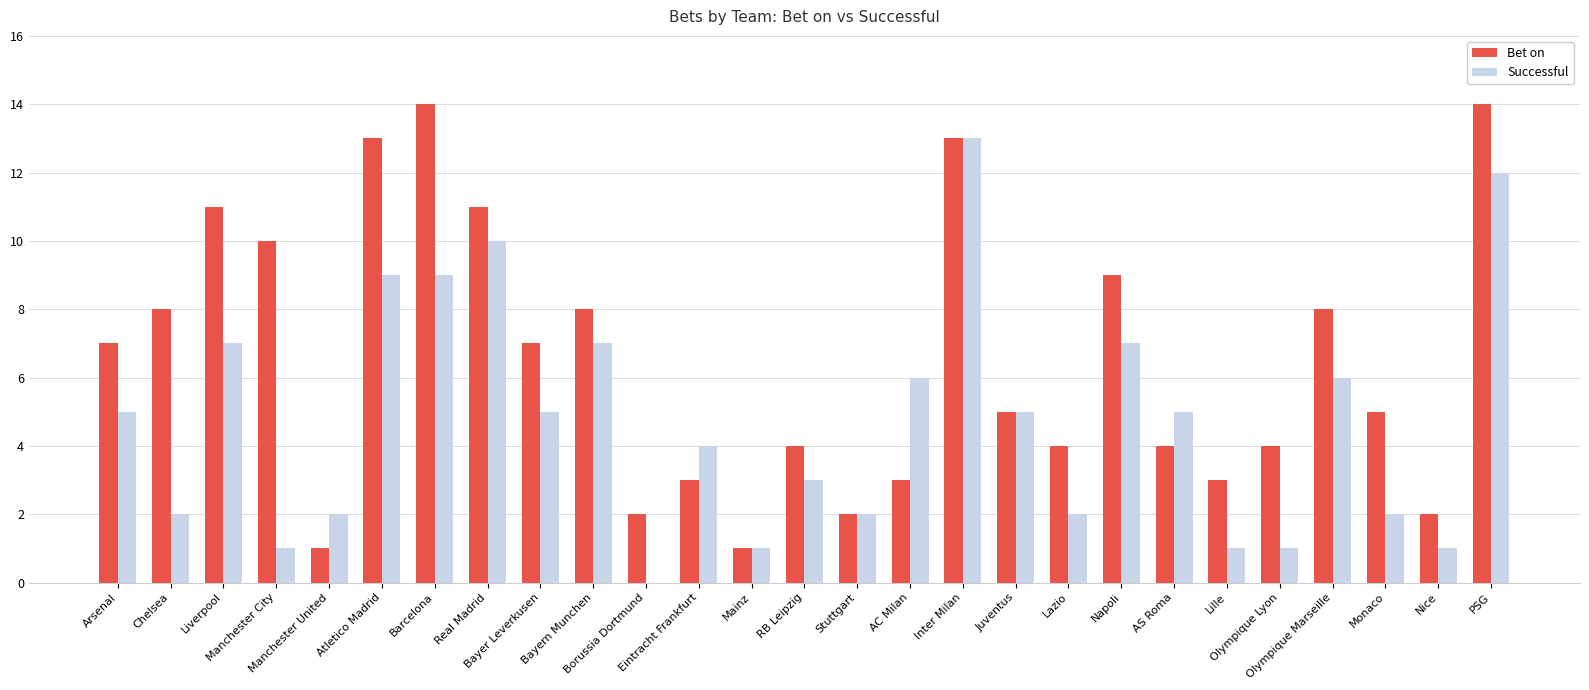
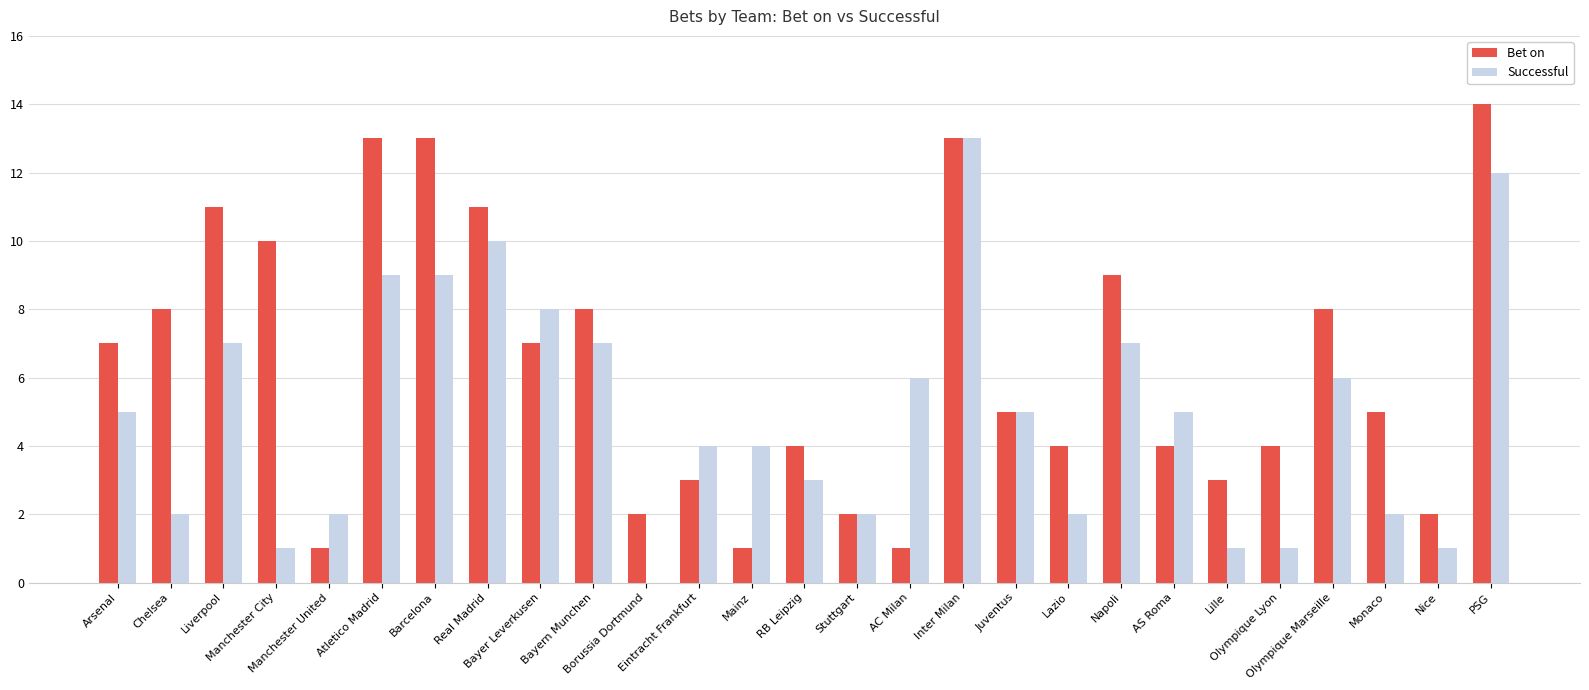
Bet on, Barcelona: 14 -> 13
Successful, Bayer Leverkusen: 5 -> 8
Successful, Mainz: 1 -> 4
Bet on, AC Milan: 3 -> 1
